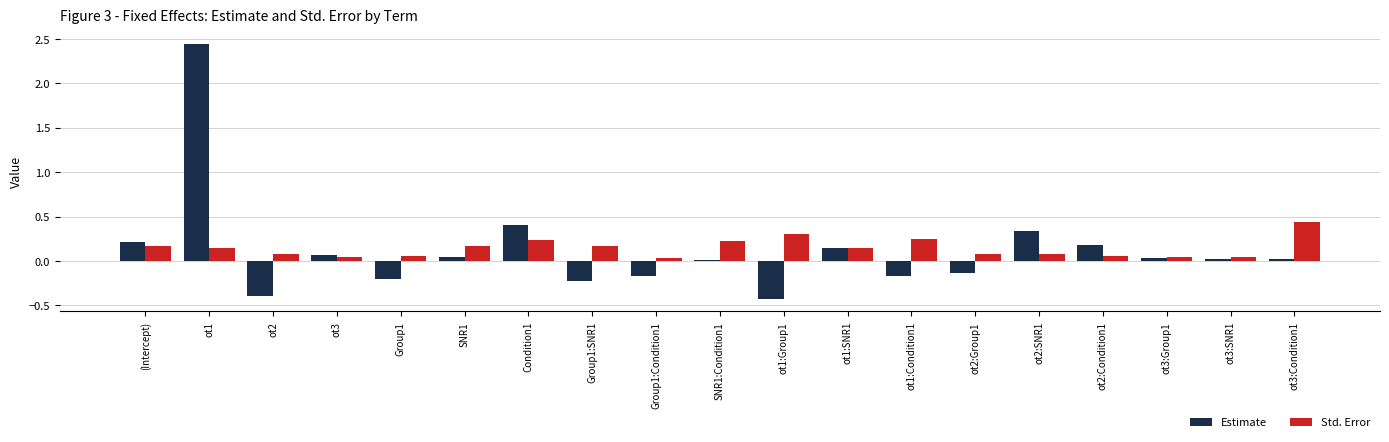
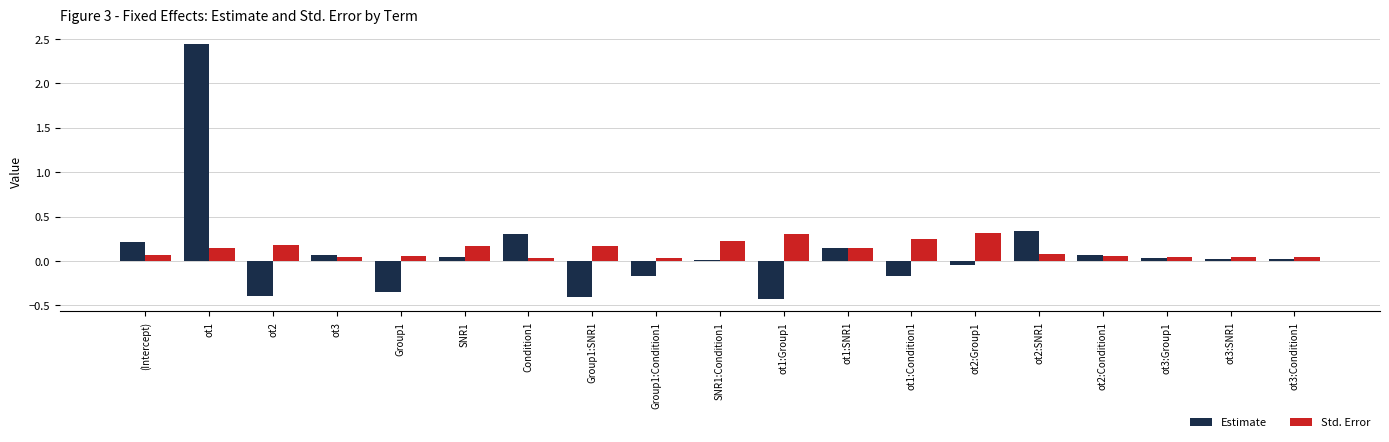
Std. Error, (Intercept): 0.2 -> 0.1
Std. Error, ot2: 0.1 -> 0.2
Estimate, Group1: -0.2 -> -0.3
Estimate, Condition1: 0.4 -> 0.3
Std. Error, Condition1: 0.2 -> 0.0
Estimate, Group1:SNR1: -0.2 -> -0.4
Estimate, ot2:Group1: -0.1 -> 0.0
Std. Error, ot2:Group1: 0.1 -> 0.3
Estimate, ot2:Condition1: 0.2 -> 0.1
Std. Error, ot3:Condition1: 0.4 -> 0.0
